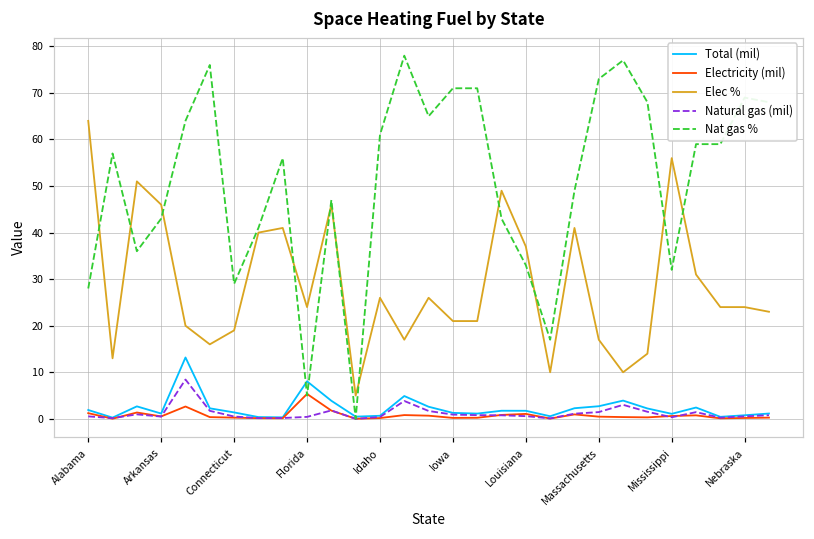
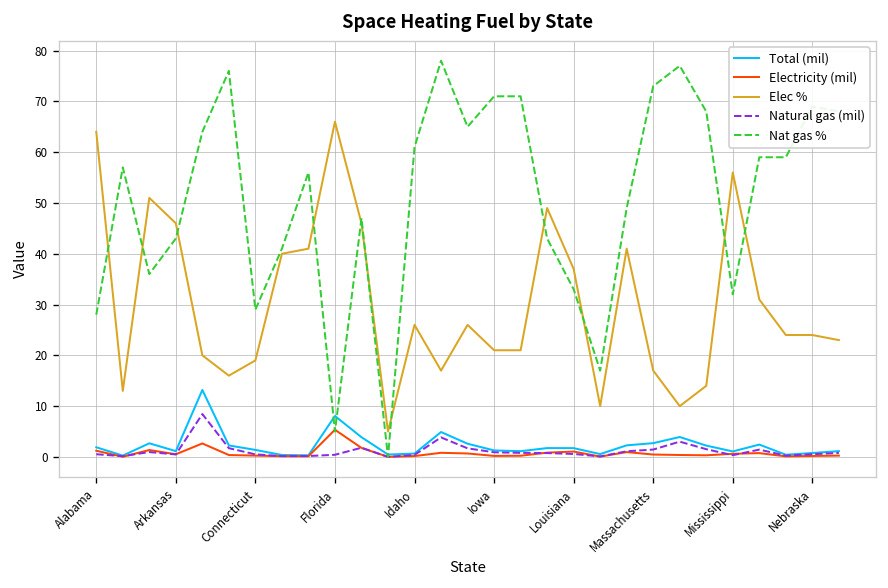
Elec %, Florida: 24 -> 66
